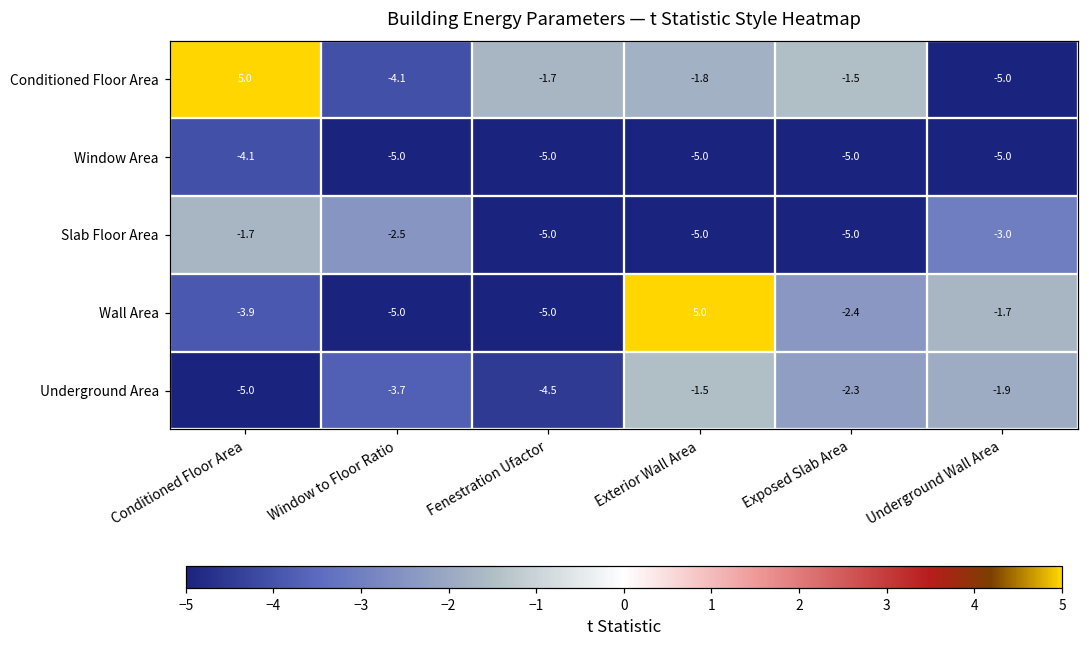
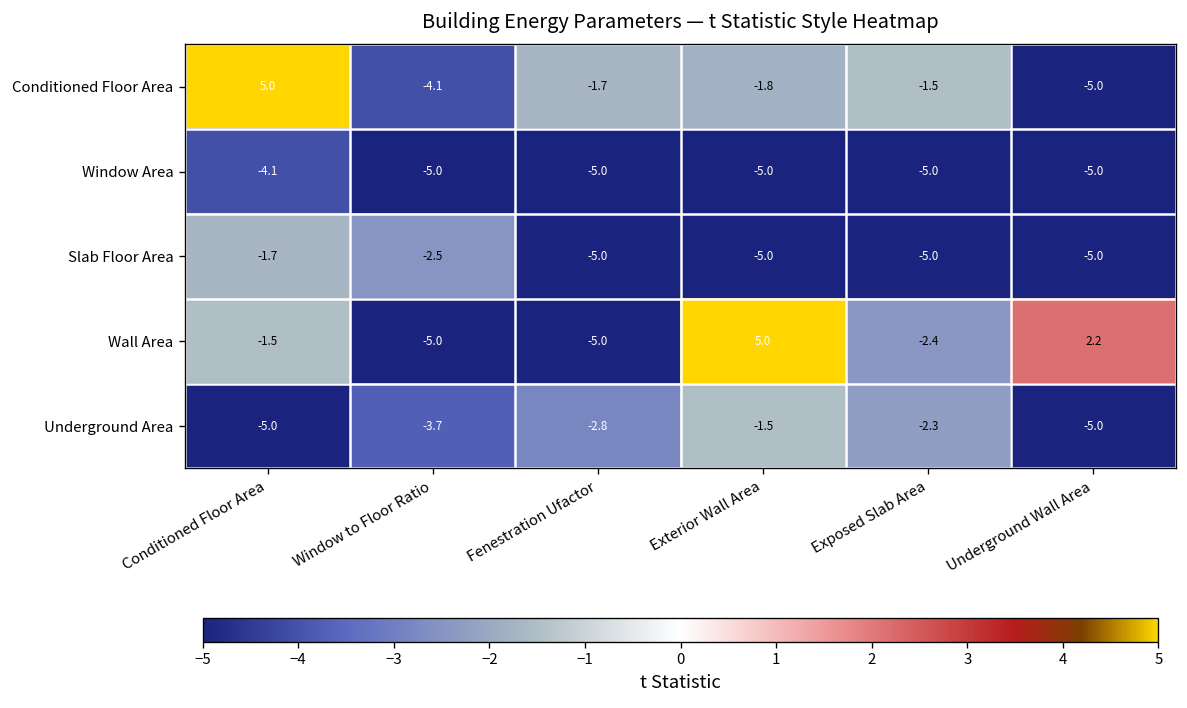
Slab Floor Area, Underground Wall Area: -3.0 -> -5.0
Wall Area, Conditioned Floor Area: -3.9 -> -1.5
Wall Area, Underground Wall Area: -1.7 -> 2.2
Underground Area, Fenestration Ufactor: -4.5 -> -2.8
Underground Area, Underground Wall Area: -1.9 -> -5.0
